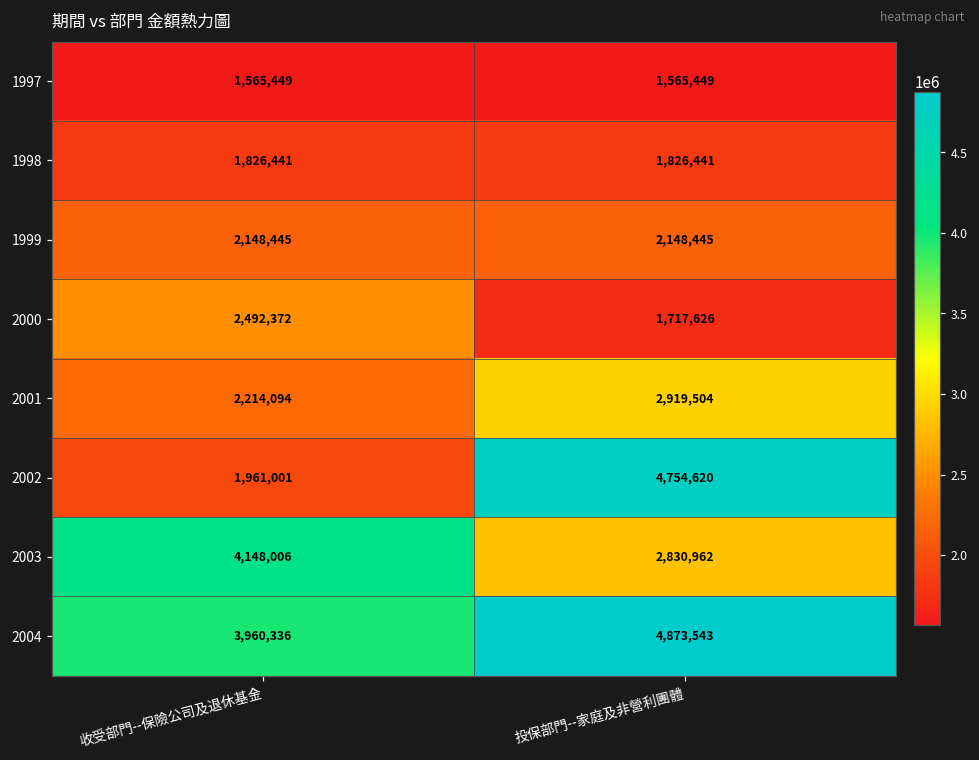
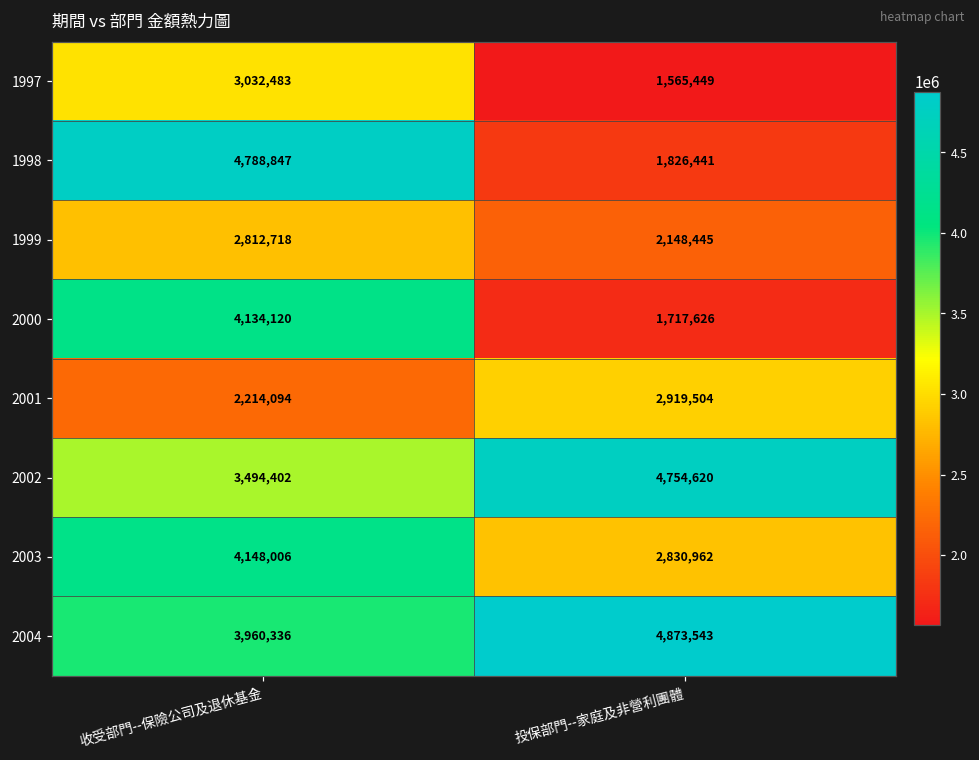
1997, 收受部門--保險公司及退休基金: 1,565,449 -> 3,032,483
1998, 收受部門--保險公司及退休基金: 1,826,441 -> 4,788,847
1999, 收受部門--保險公司及退休基金: 2,148,445 -> 2,812,718
2000, 收受部門--保險公司及退休基金: 2,492,372 -> 4,134,120
2002, 收受部門--保險公司及退休基金: 1,961,001 -> 3,494,402
